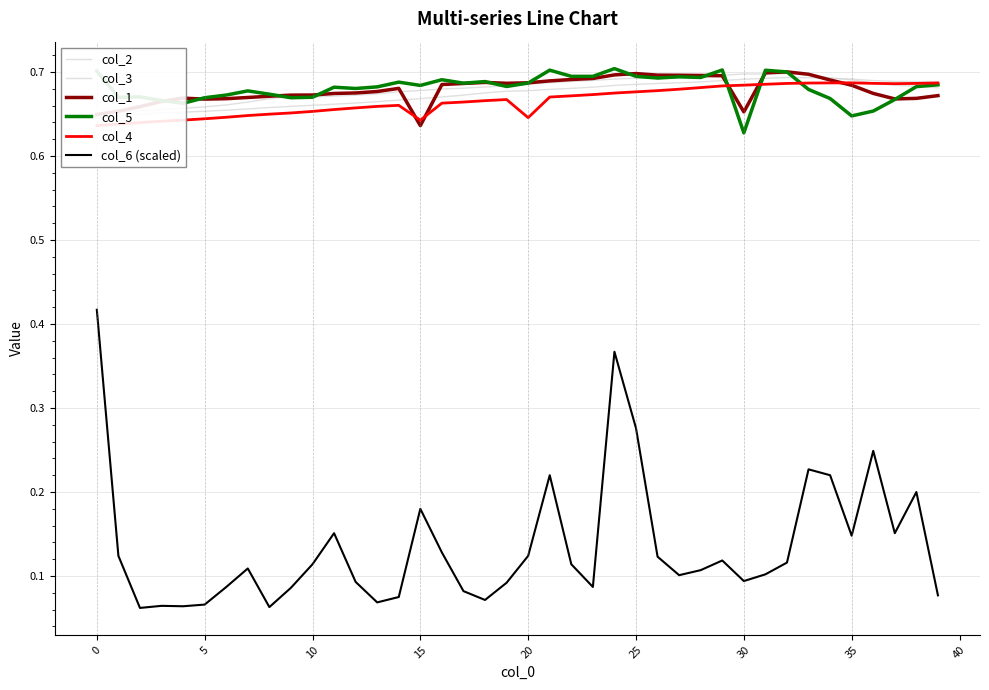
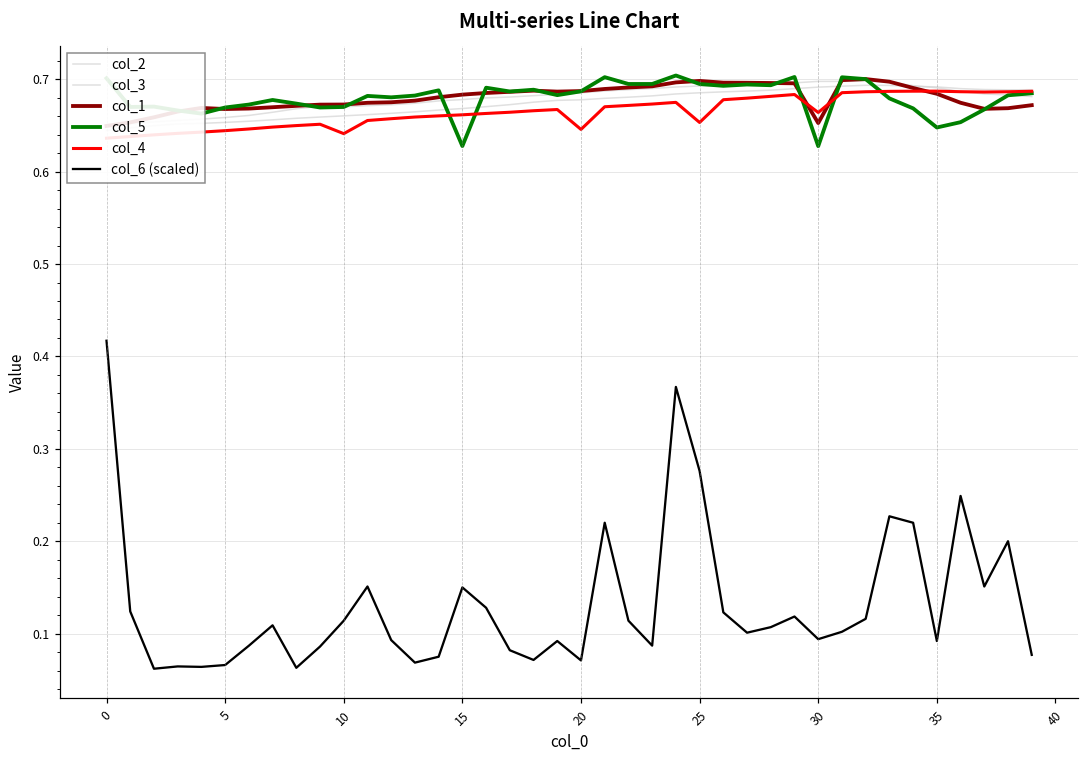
col_4, 10: 0.65 -> 0.64
col_1, 15: 0.64 -> 0.68
col_5, 15: 0.68 -> 0.63
col_4, 15: 0.64 -> 0.66
col_6 (scaled), 15: 0.18 -> 0.15
col_6 (scaled), 20: 0.12 -> 0.07
col_4, 25: 0.68 -> 0.65
col_4, 30: 0.68 -> 0.66
col_6 (scaled), 35: 0.15 -> 0.09
